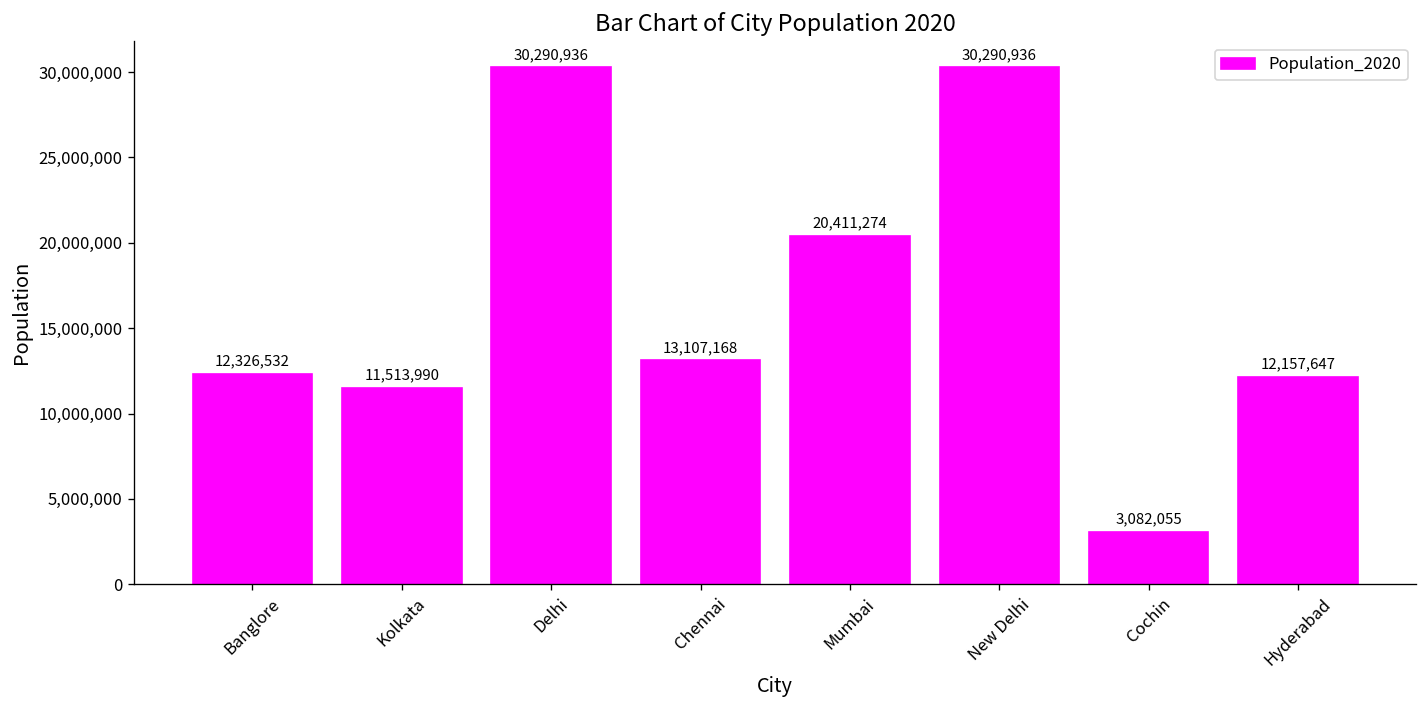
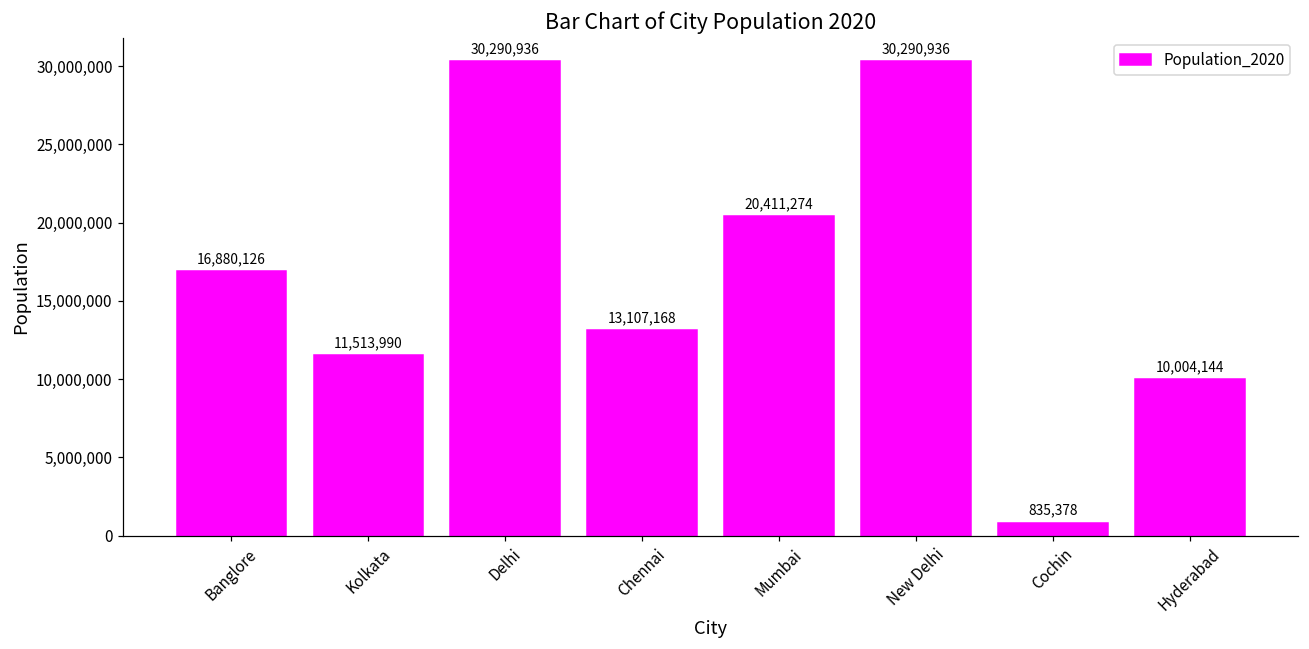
Banglore: 12,326,532 -> 16,880,126
Cochin: 3,082,055 -> 835,378
Hyderabad: 12,157,647 -> 10,004,144
